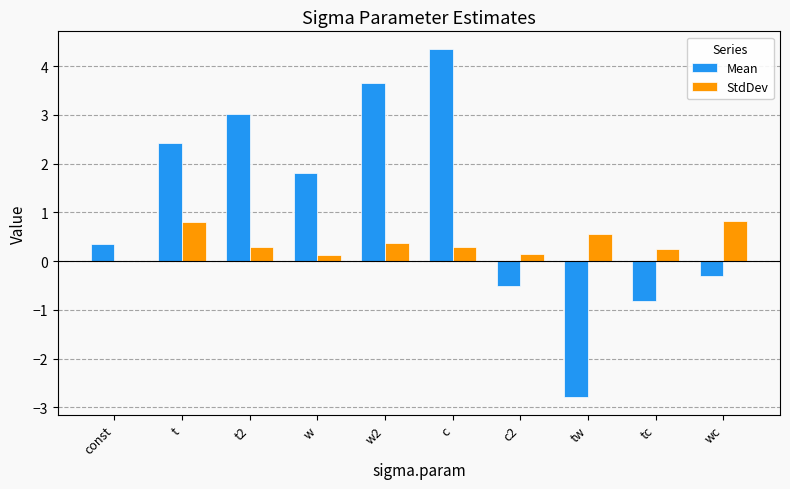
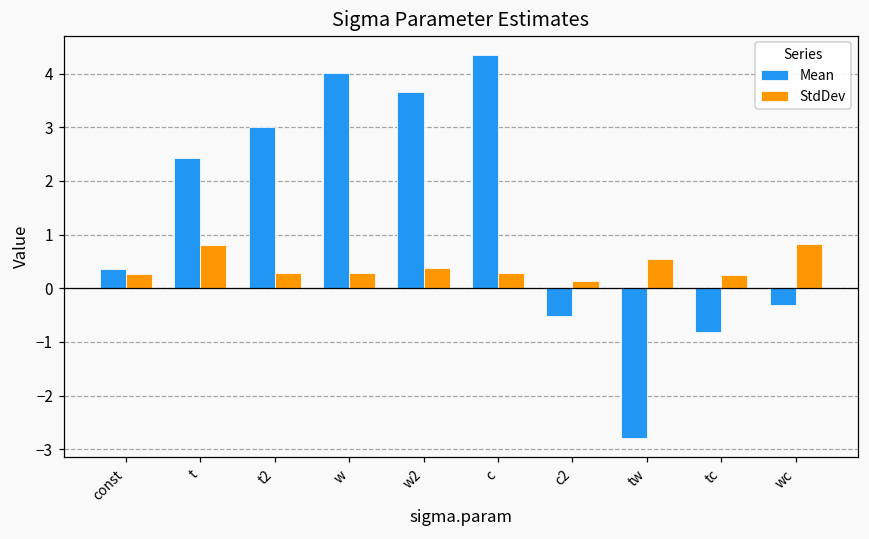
StdDev, const: 0.0 -> 0.3
Mean, w: 1.8 -> 4.0
StdDev, w: 0.1 -> 0.3
